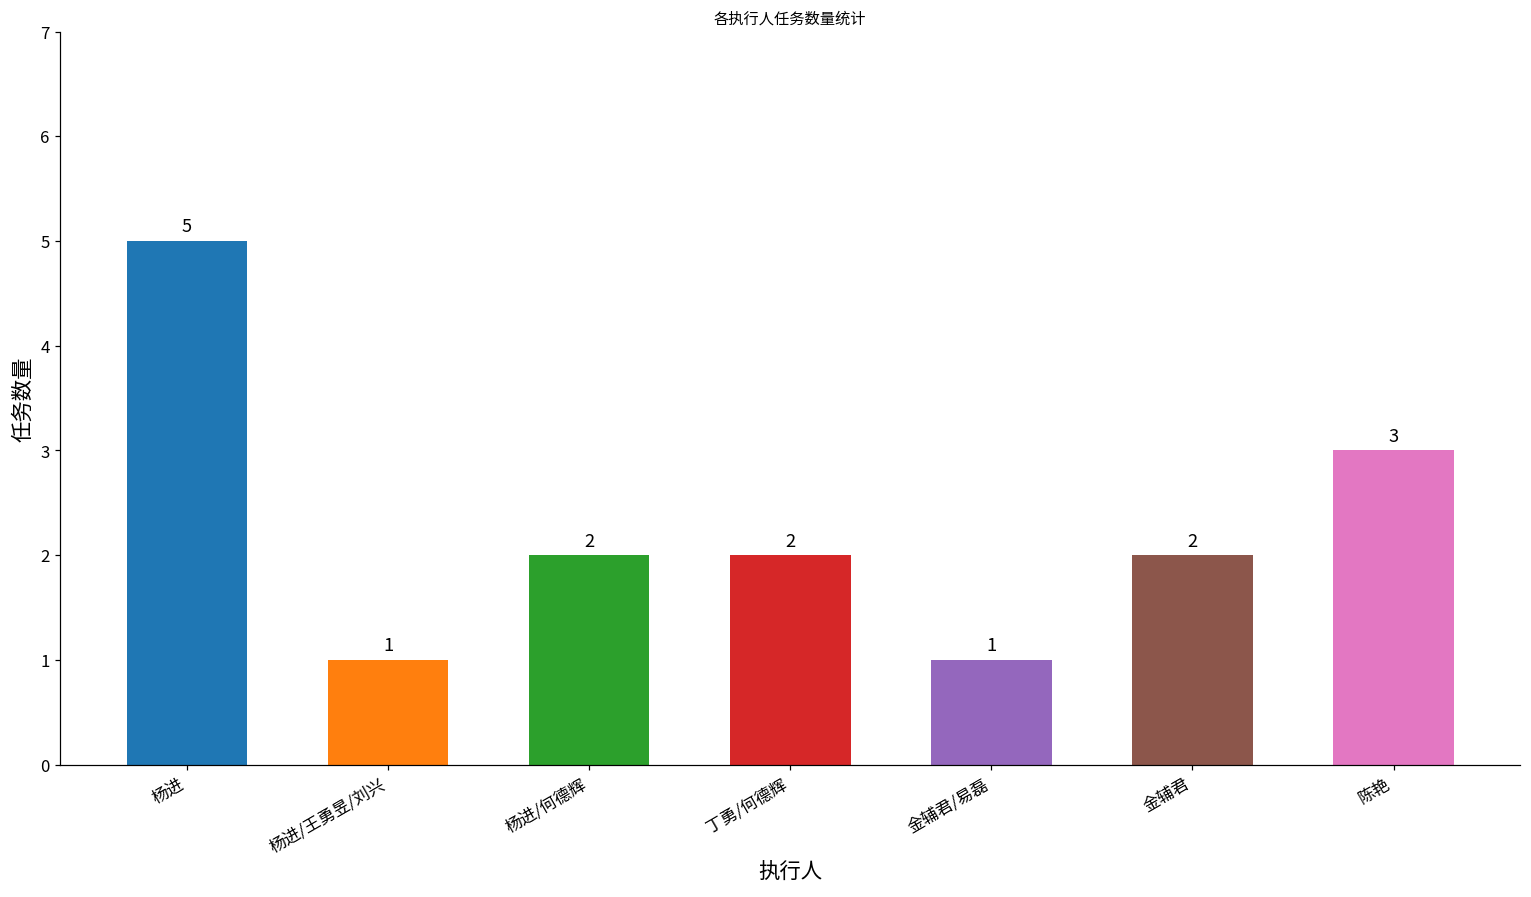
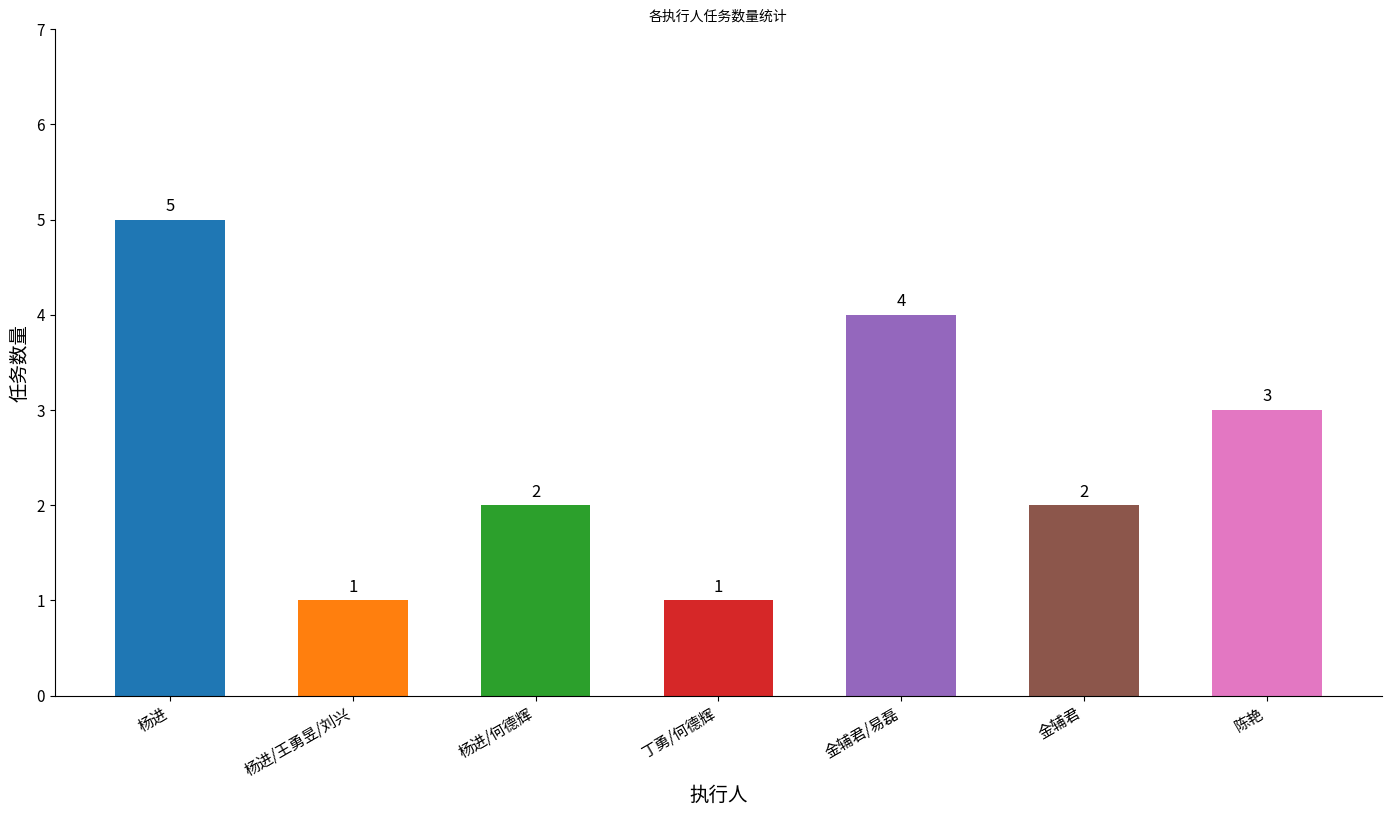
丁勇/何德辉: 2 -> 1
金辅君/易磊: 1 -> 4
